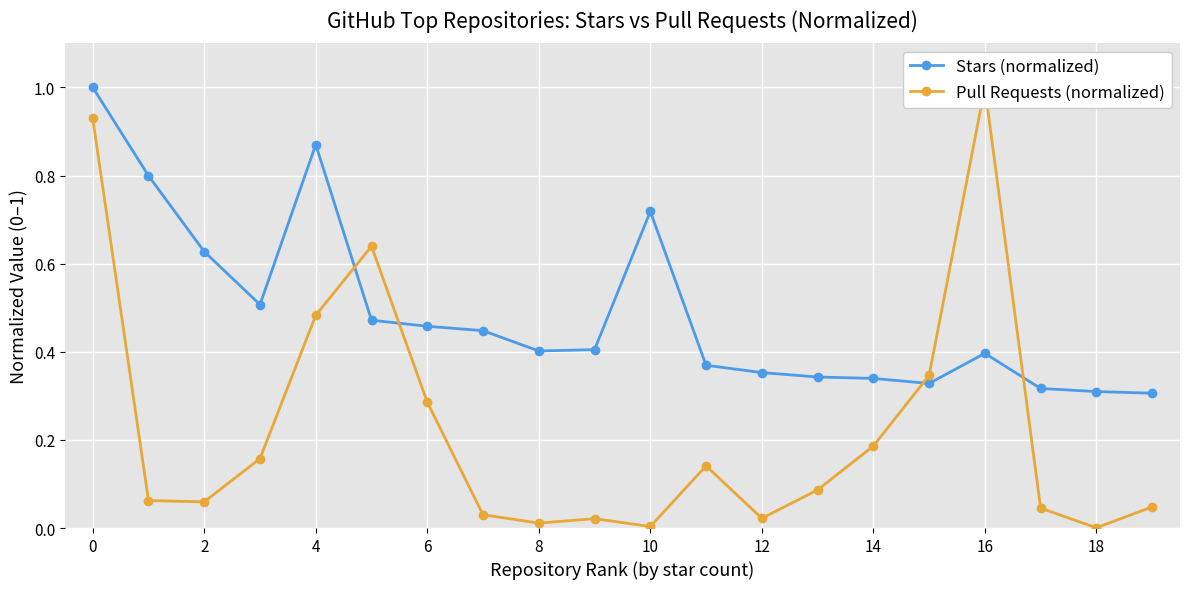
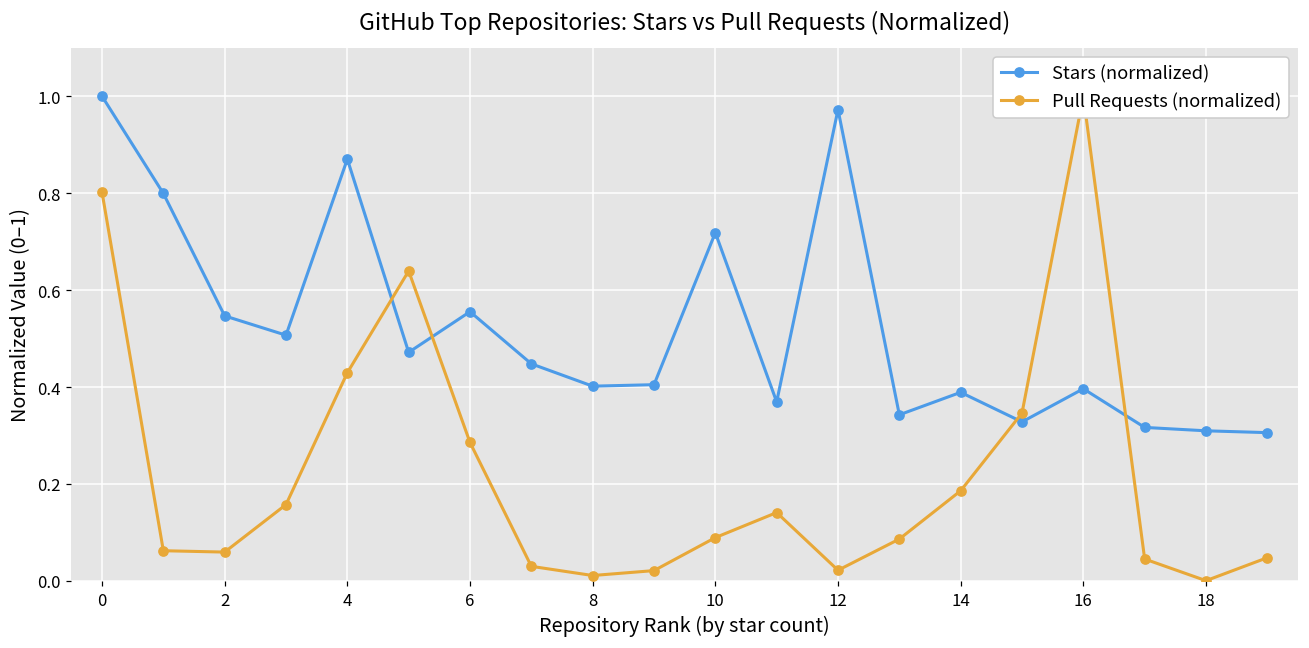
Pull Requests (normalized), 0: 0.93 -> 0.80
Stars (normalized), 2: 0.63 -> 0.55
Pull Requests (normalized), 4: 0.48 -> 0.43
Stars (normalized), 6: 0.46 -> 0.56
Pull Requests (normalized), 10: 0.00 -> 0.09
Stars (normalized), 12: 0.35 -> 0.97
Stars (normalized), 14: 0.34 -> 0.39
